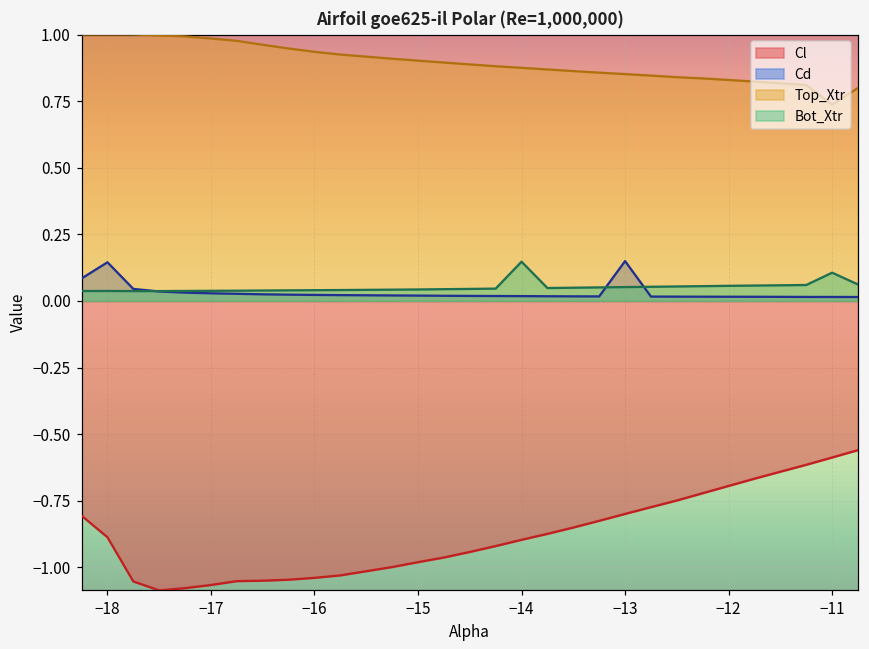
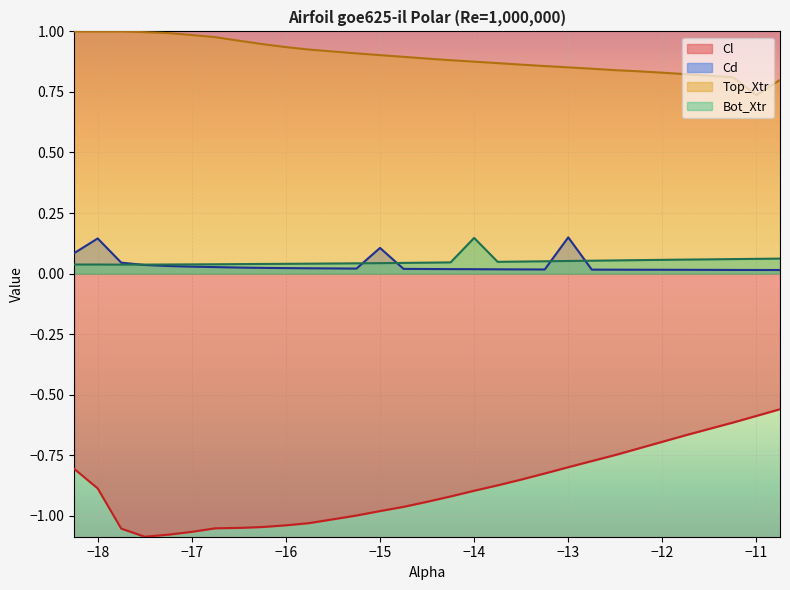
Cd, −15: 0.02 -> 0.11
Bot_Xtr, −11: 0.11 -> 0.06
